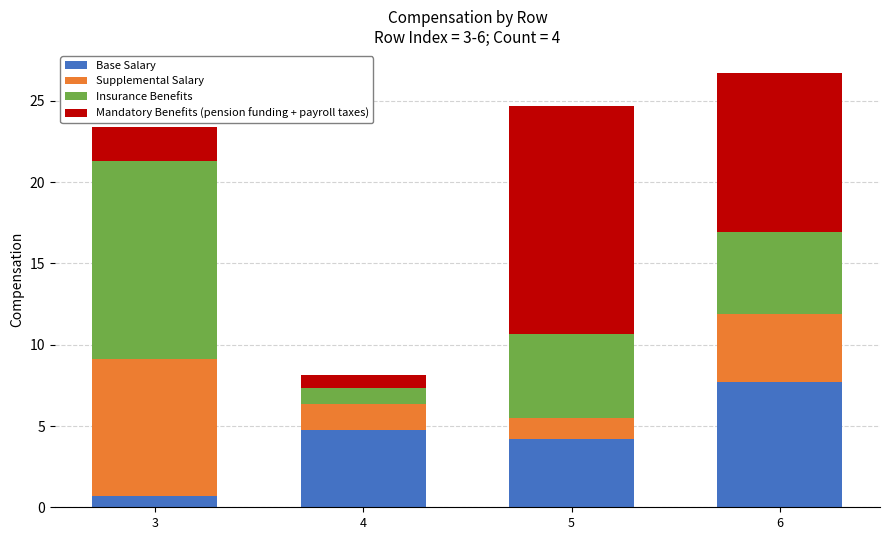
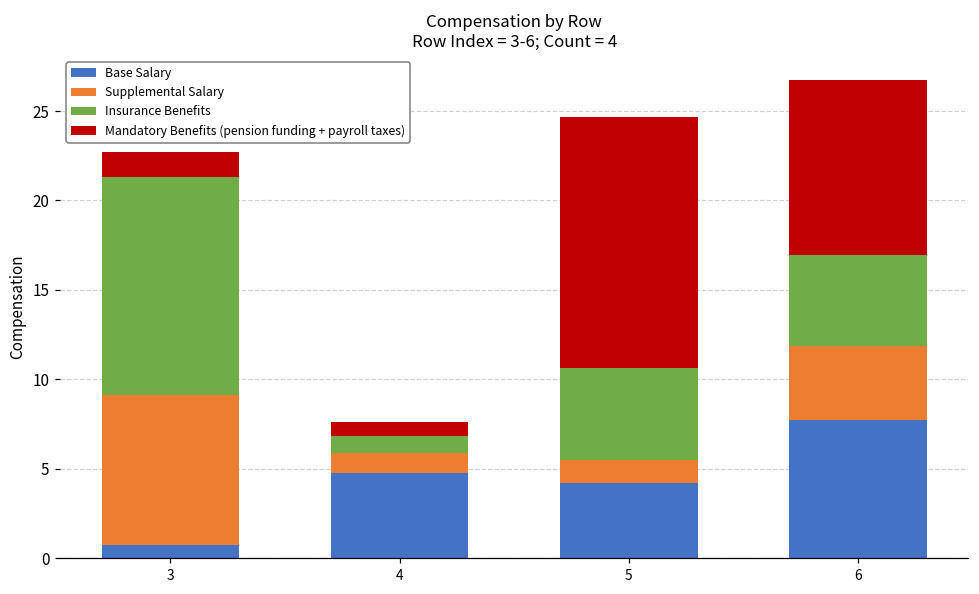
Mandatory Benefits (pension funding + payroll taxes), 3: 2.1 -> 1.4
Supplemental Salary, 4: 1.6 -> 1.1
